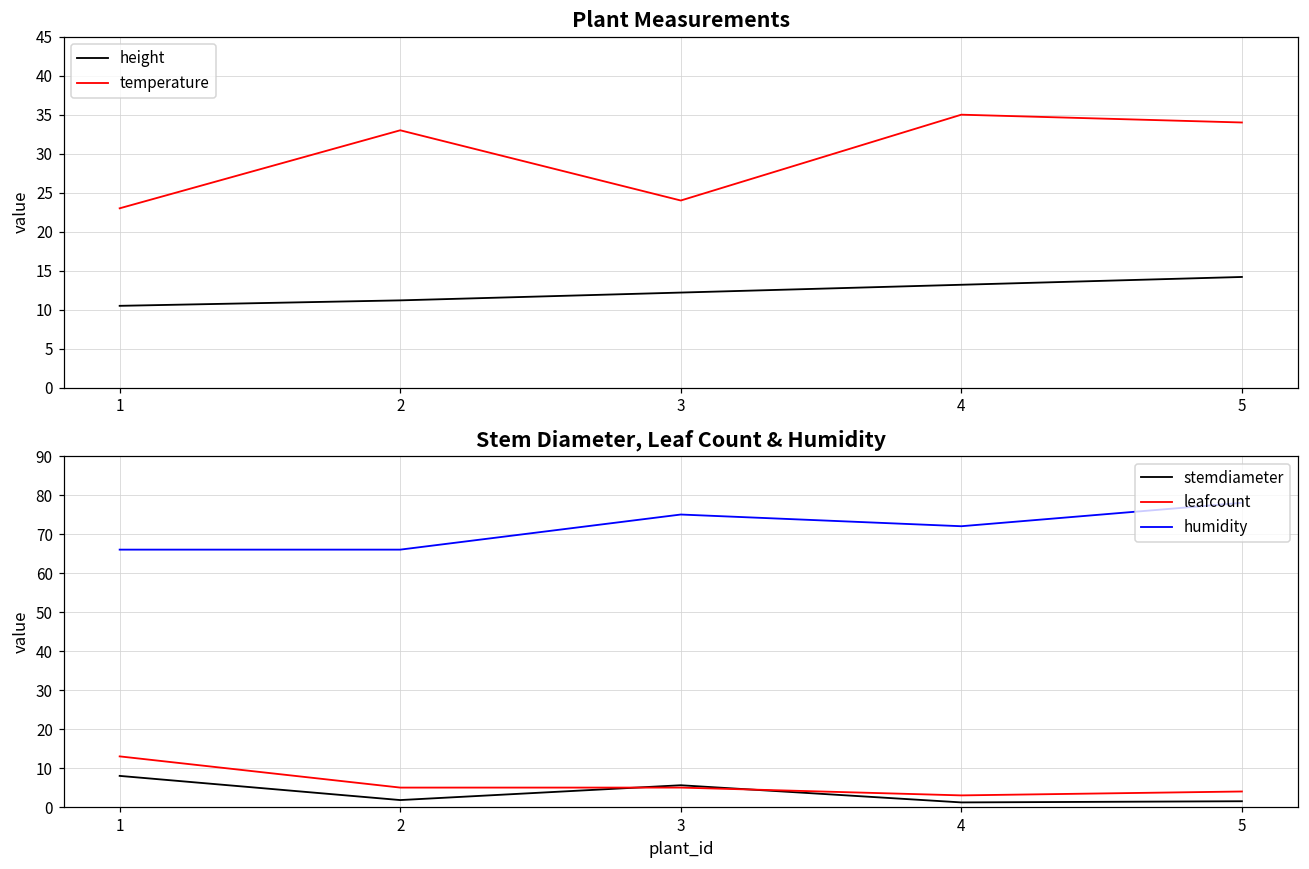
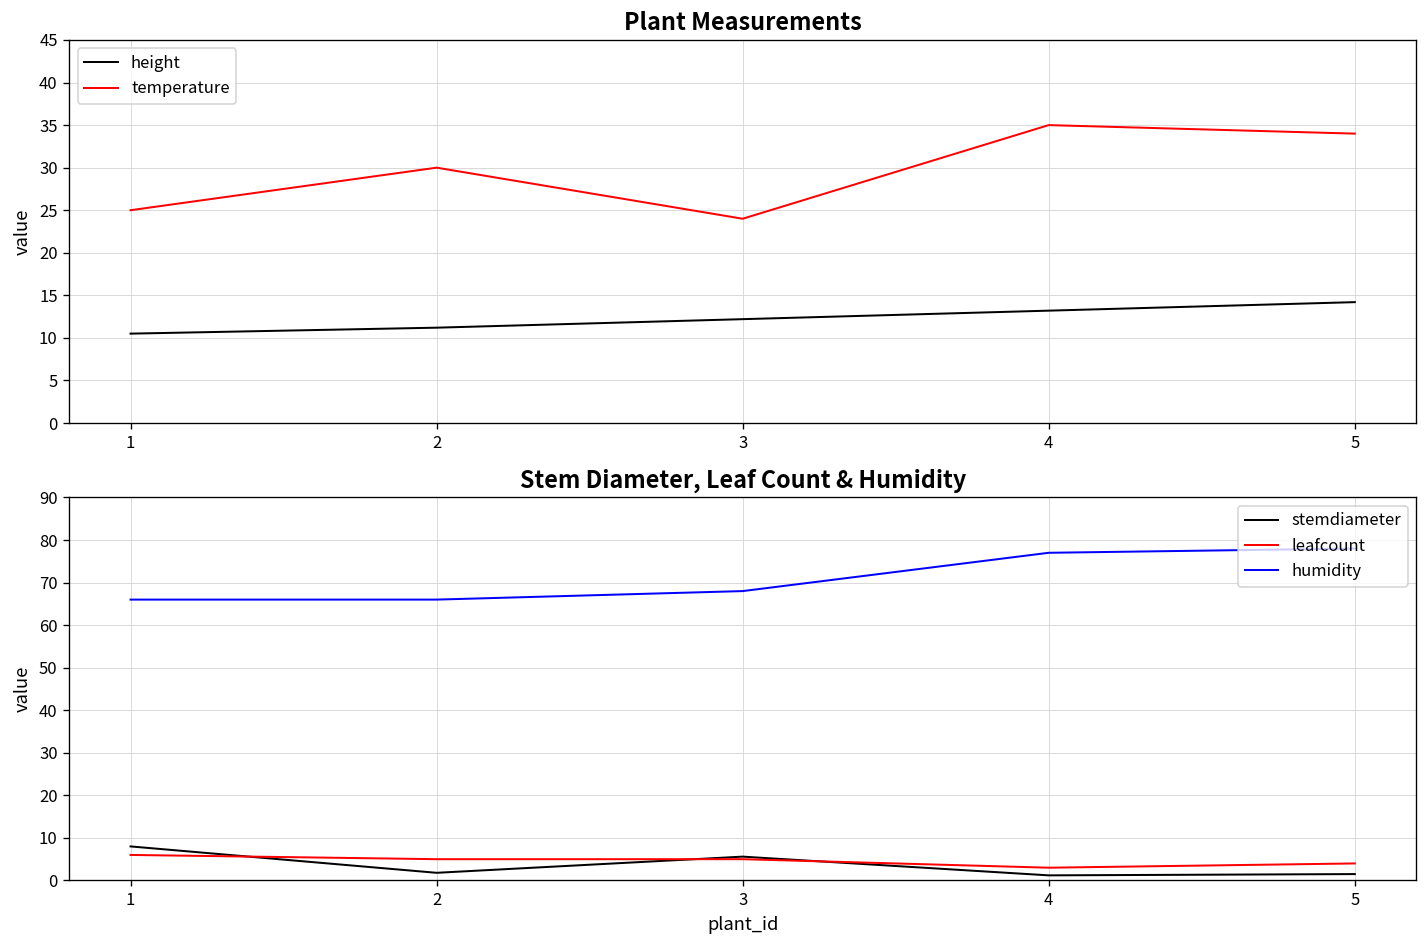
Plant Measurements, temperature, 1: 23 -> 25
Plant Measurements, temperature, 2: 33 -> 30
Stem Diameter, Leaf Count & Humidity, leafcount, 1: 13 -> 6
Stem Diameter, Leaf Count & Humidity, humidity, 3: 75 -> 68
Stem Diameter, Leaf Count & Humidity, humidity, 4: 72 -> 77
